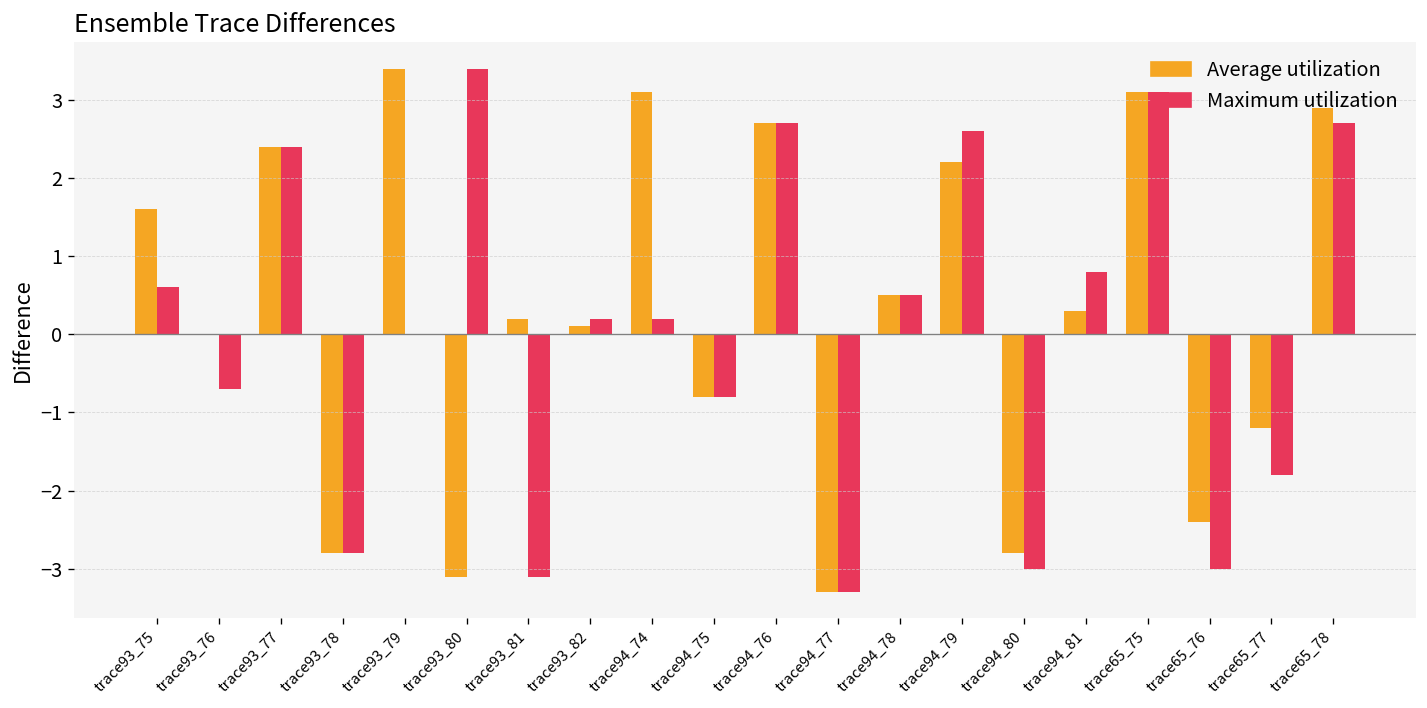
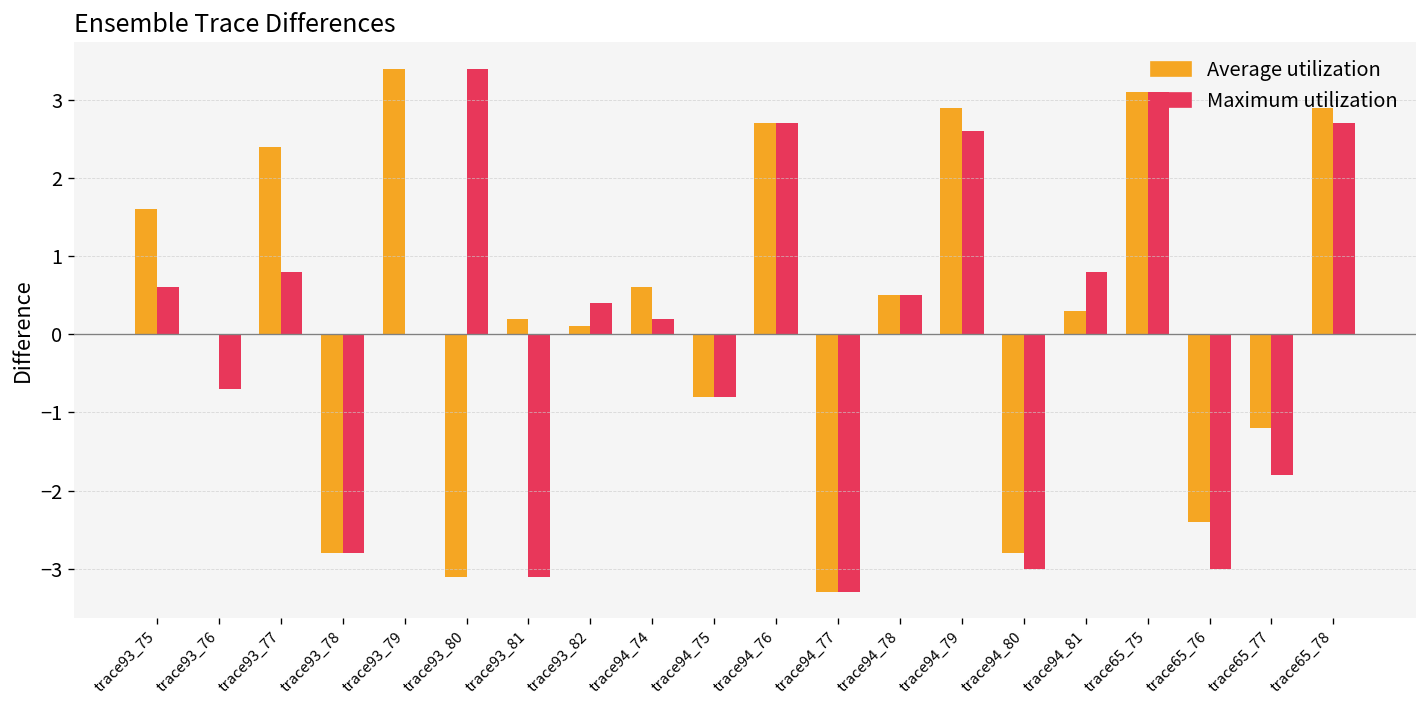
Maximum utilization, trace93_77: 2.4 -> 0.8
Maximum utilization, trace93_82: 0.2 -> 0.4
Average utilization, trace94_74: 3.1 -> 0.6
Average utilization, trace94_79: 2.2 -> 2.9
